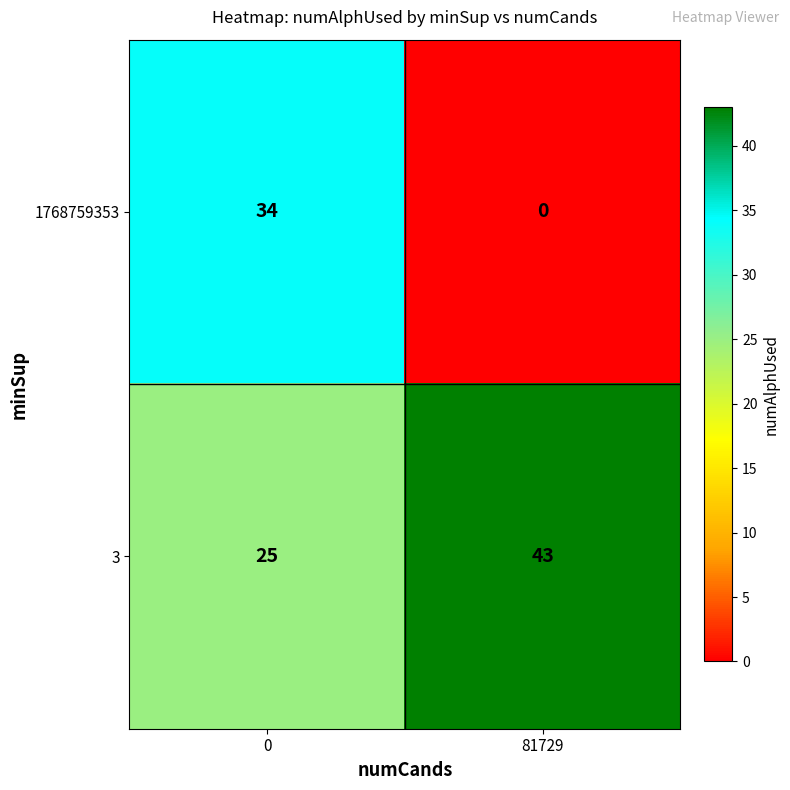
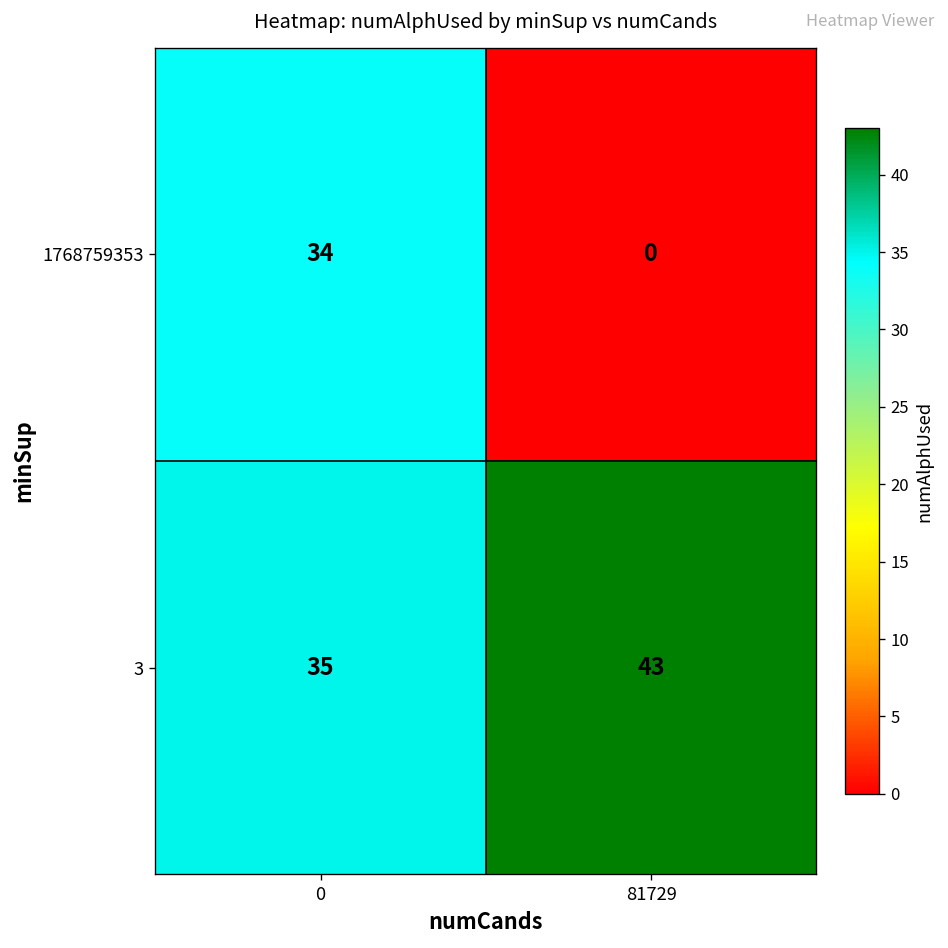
3, 0: 25 -> 35
